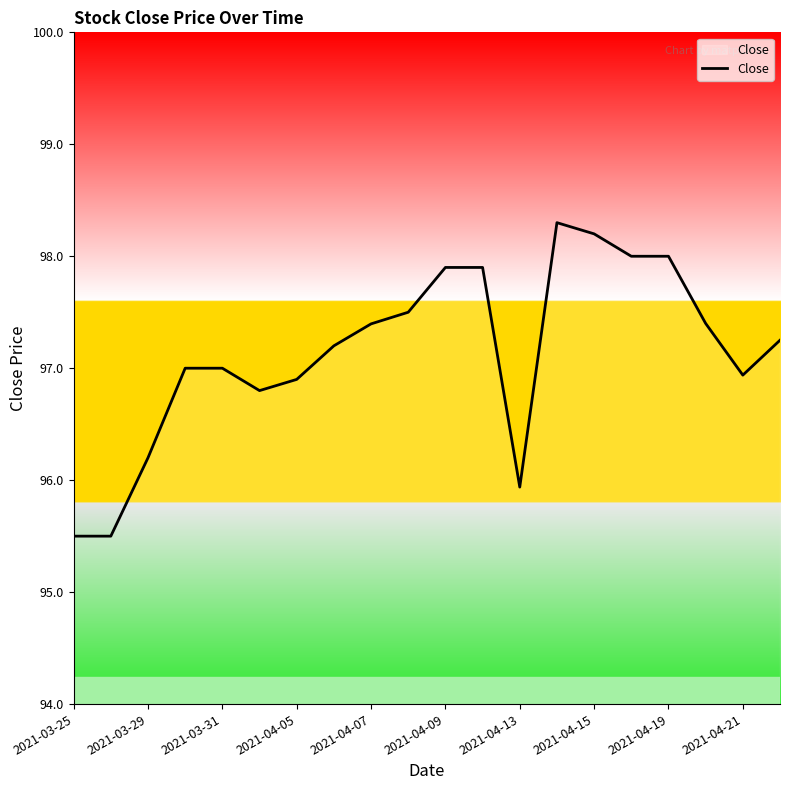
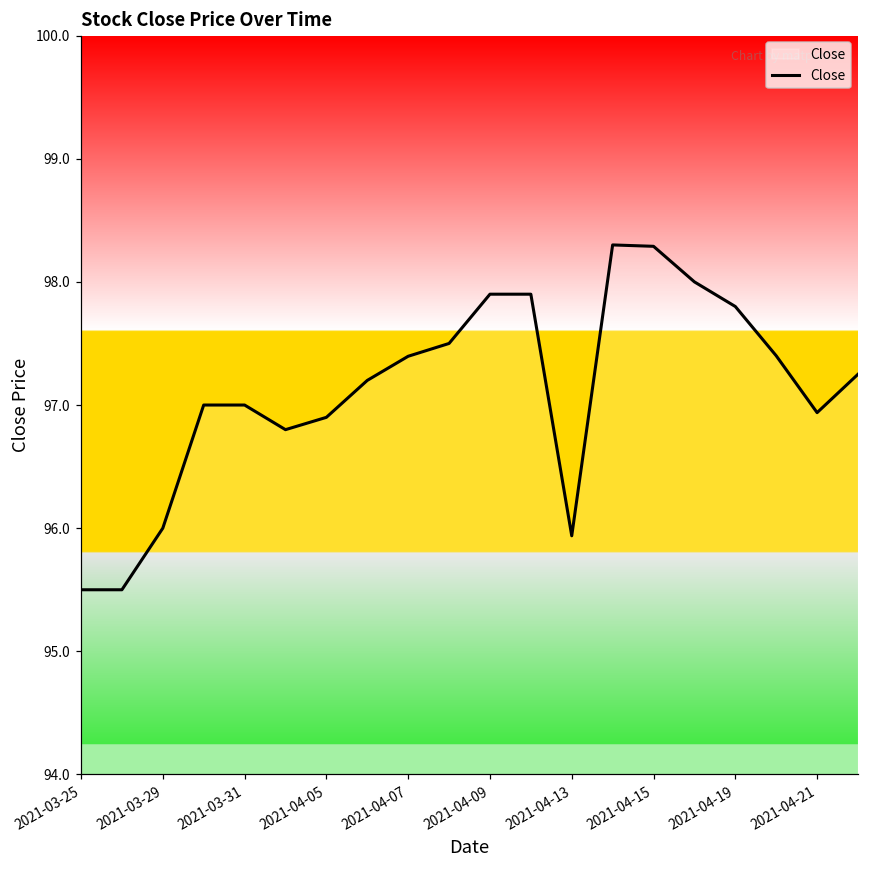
2021-03-29: 96.2 -> 96.0
2021-04-15: 98.20 -> 98.29
2021-04-19: 98.0 -> 97.8
